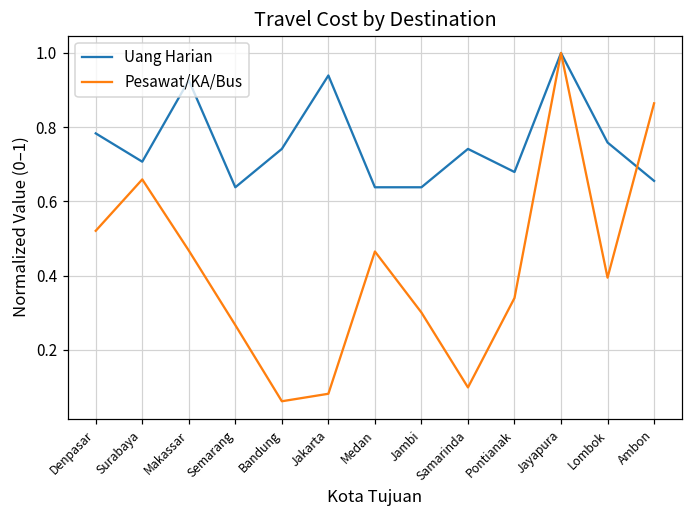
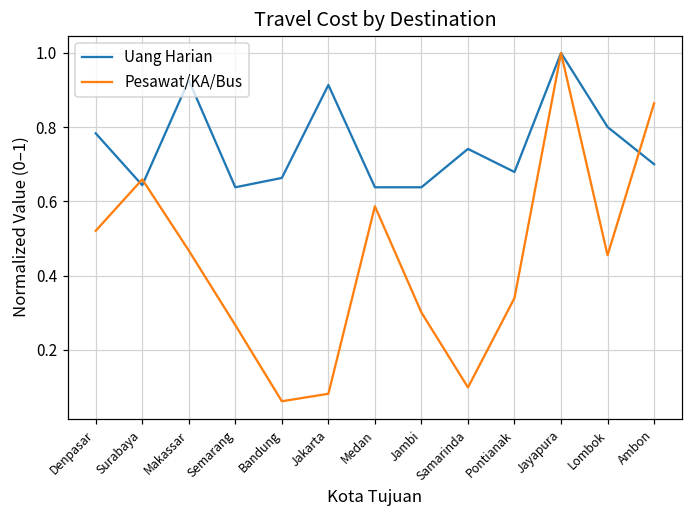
Uang Harian, Surabaya: 0.71 -> 0.64
Uang Harian, Bandung: 0.74 -> 0.66
Uang Harian, Jakarta: 0.94 -> 0.91
Pesawat/KA/Bus, Medan: 0.46 -> 0.59
Uang Harian, Lombok: 0.76 -> 0.80
Pesawat/KA/Bus, Lombok: 0.39 -> 0.45
Uang Harian, Ambon: 0.66 -> 0.70
